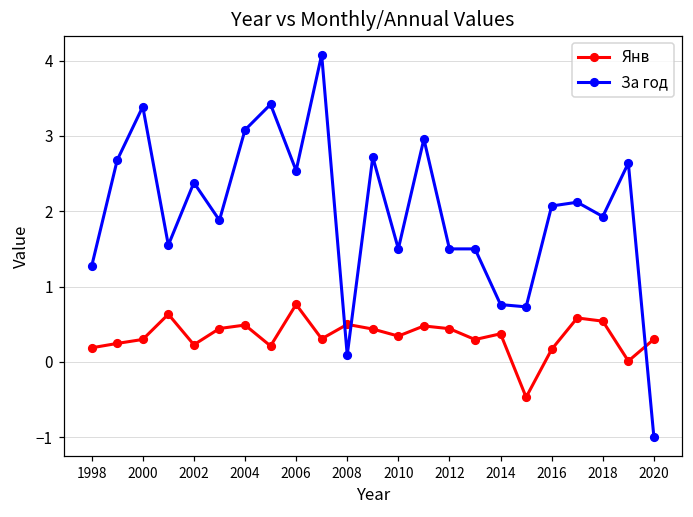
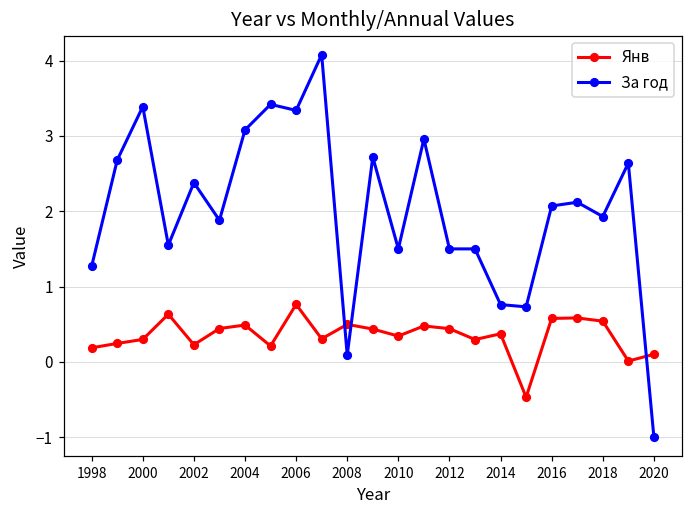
За год, 2006: 2.5 -> 3.3
Янв, 2016: 0.2 -> 0.6
Янв, 2020: 0.3 -> 0.1
